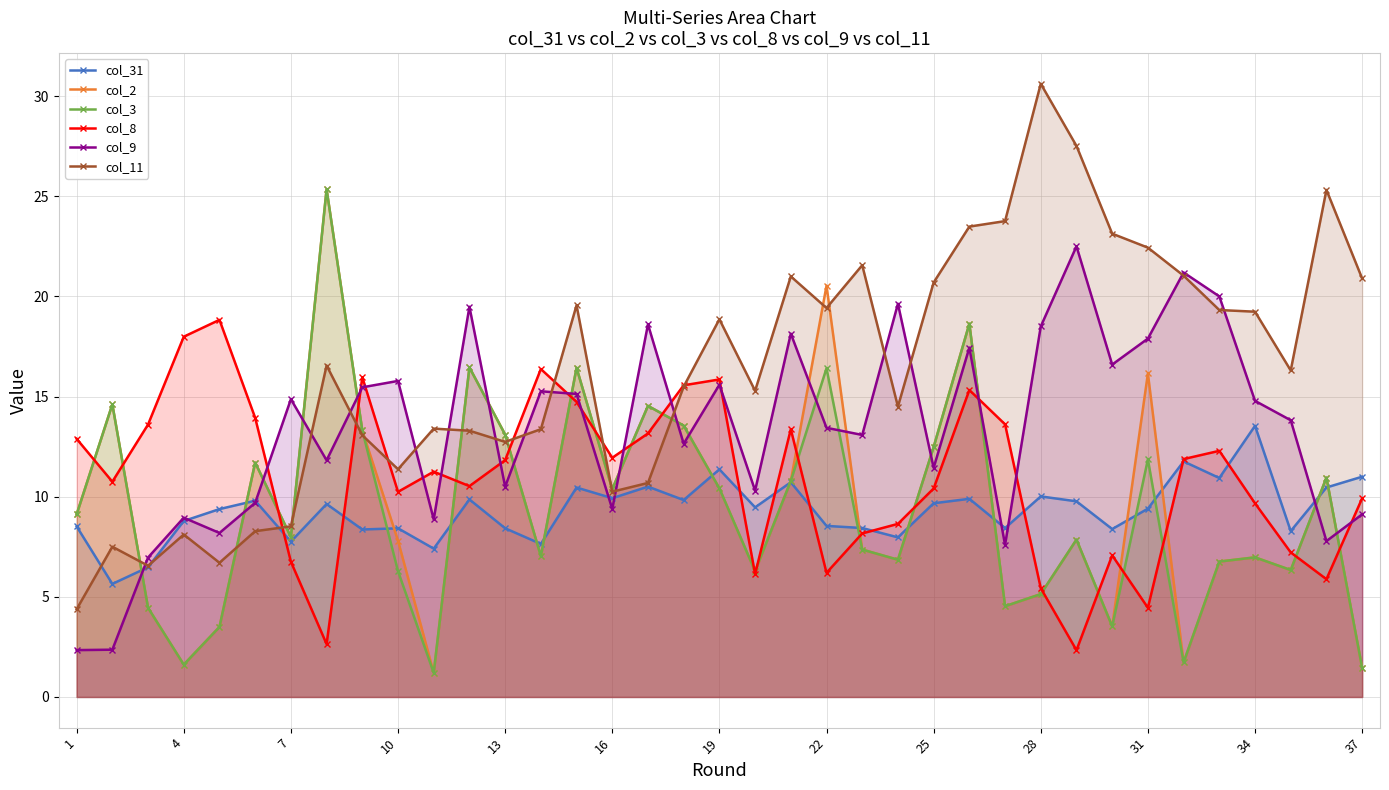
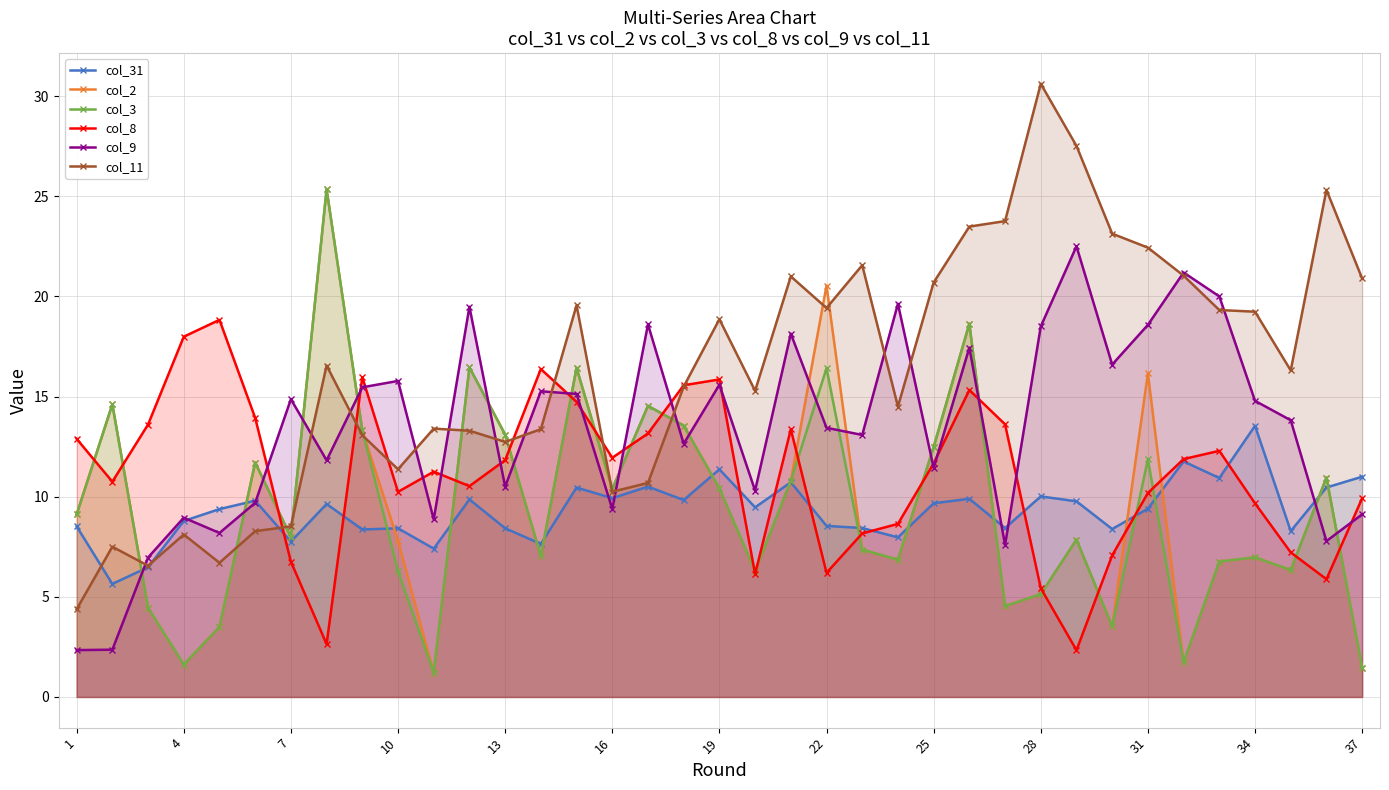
col_8, 25: 10.4 -> 11.7
col_8, 31: 4.5 -> 10.2
col_9, 31: 17.9 -> 18.6
